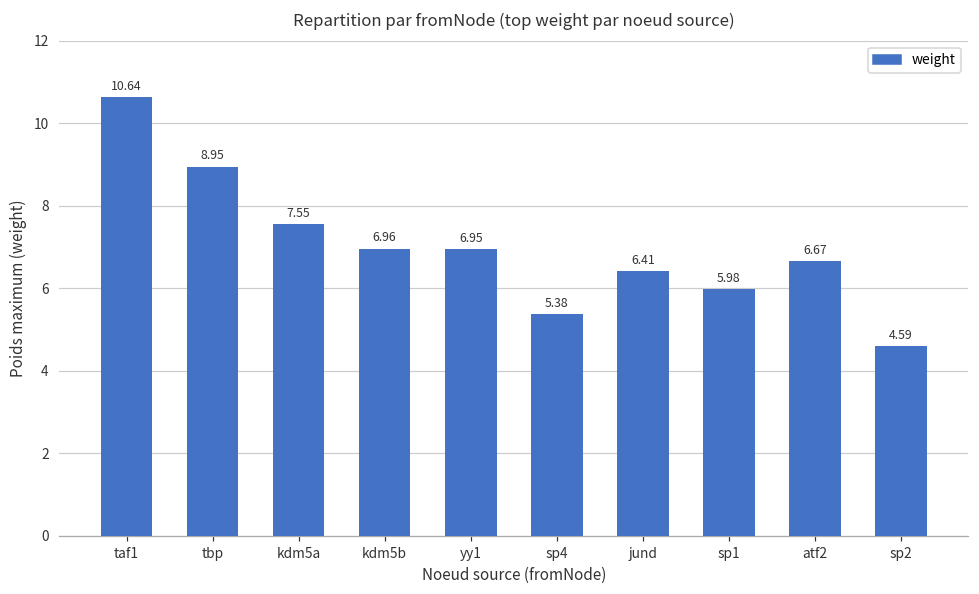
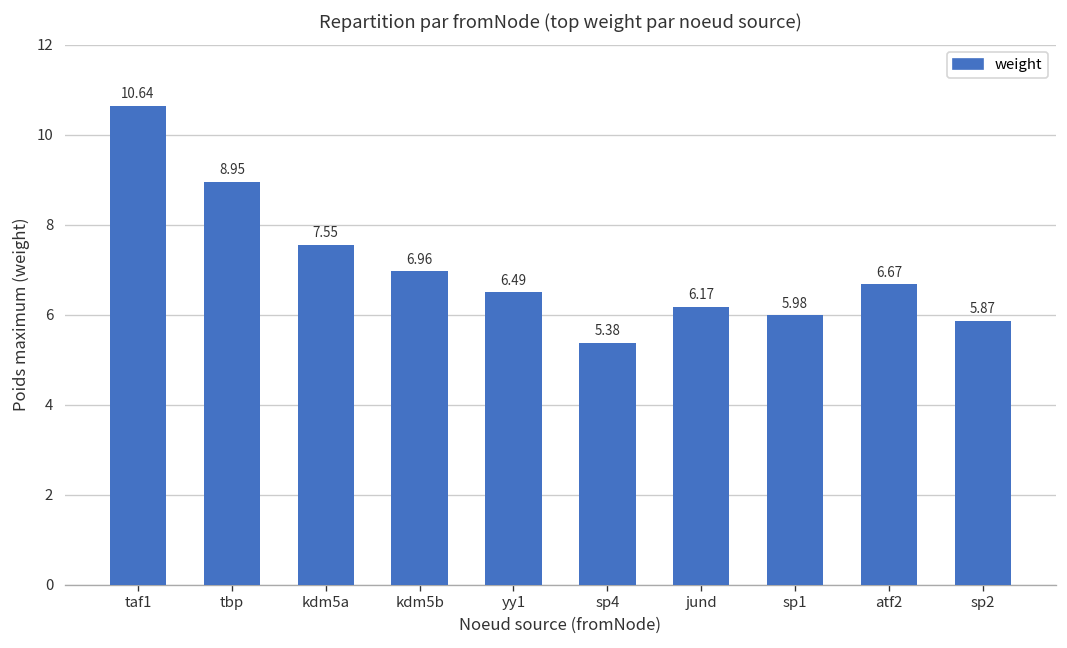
yy1: 6.95 -> 6.49
jund: 6.41 -> 6.17
sp2: 4.59 -> 5.87
